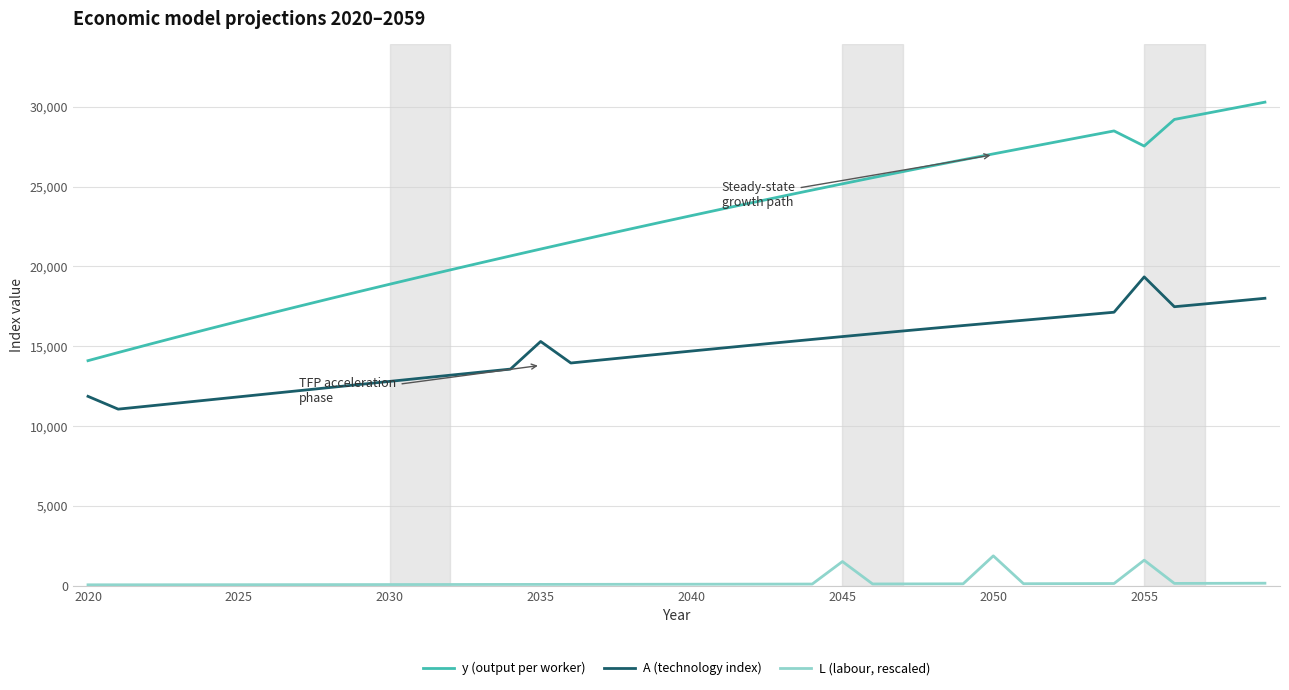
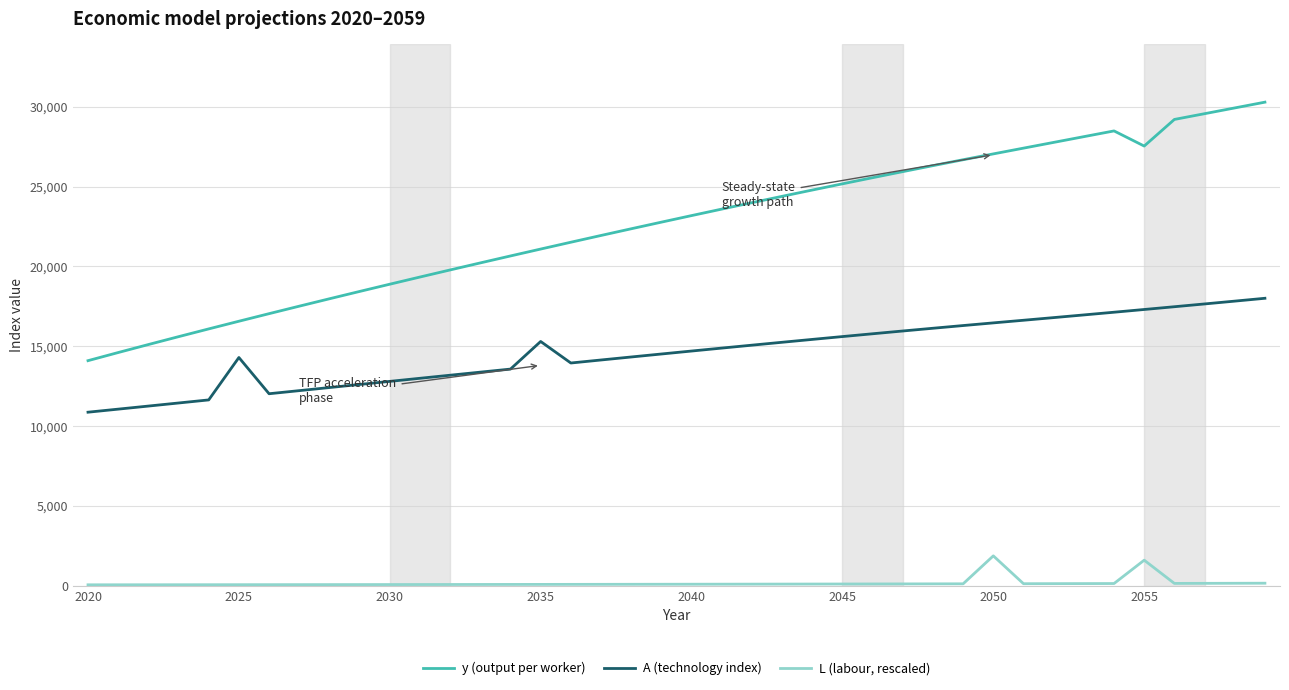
A (technology index), 2020: 11,900 -> 10,900
A (technology index), 2025: 11,800 -> 14,300
L (labour, rescaled), 2045: 1,500 -> 100
A (technology index), 2055: 19,300 -> 17,300
